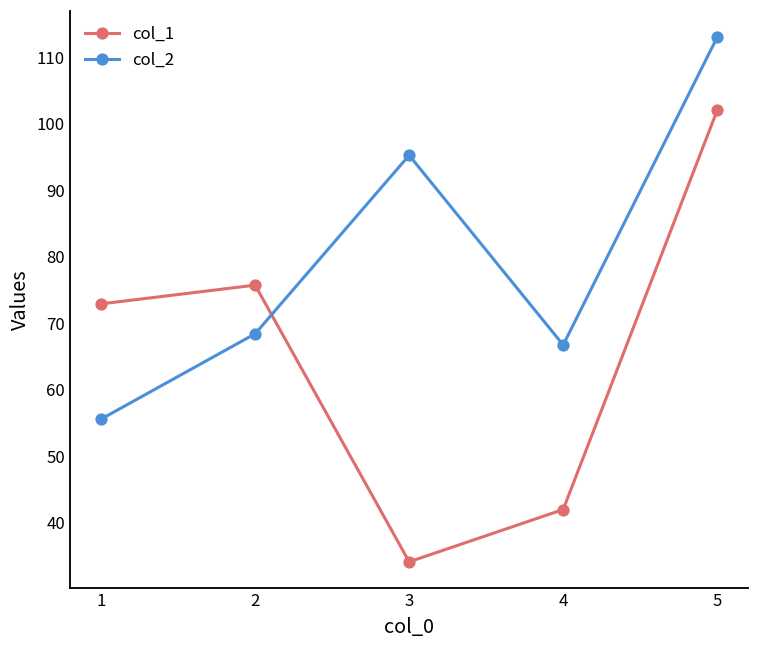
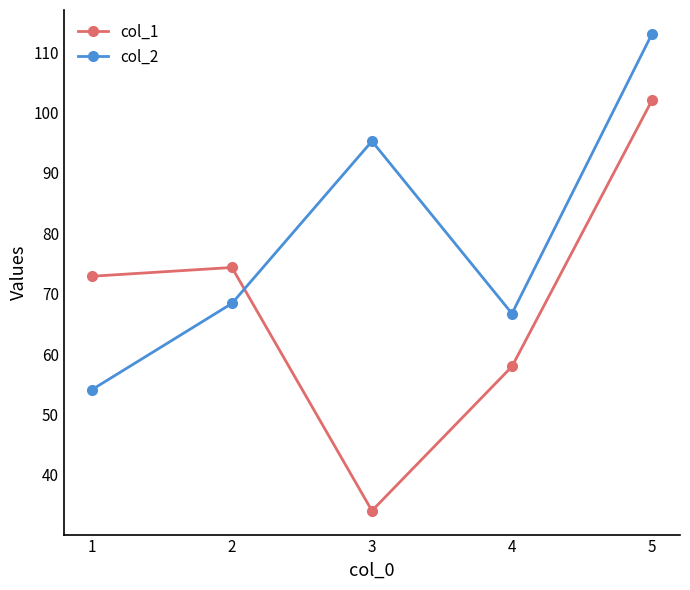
col_2, 1: 56 -> 54
col_1, 2: 76 -> 74
col_1, 4: 42 -> 58
